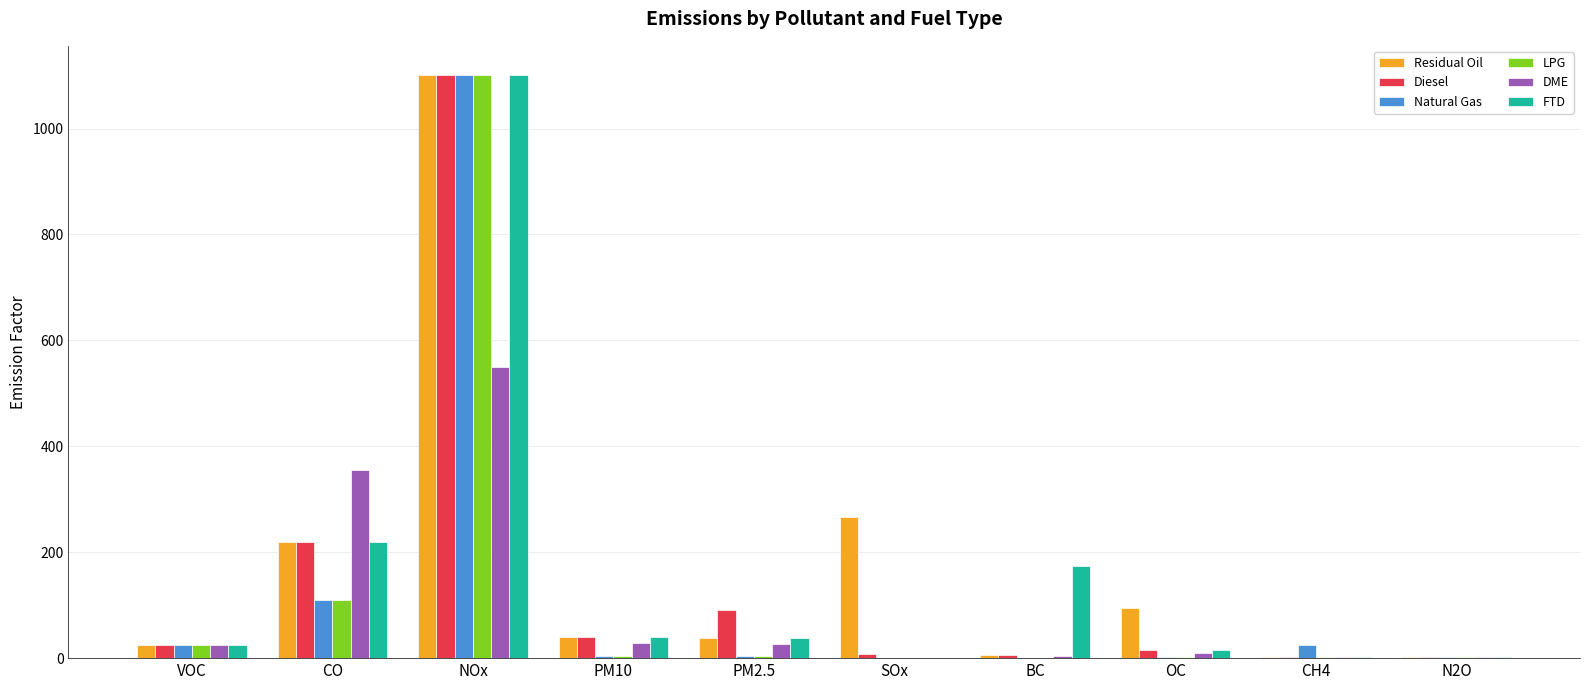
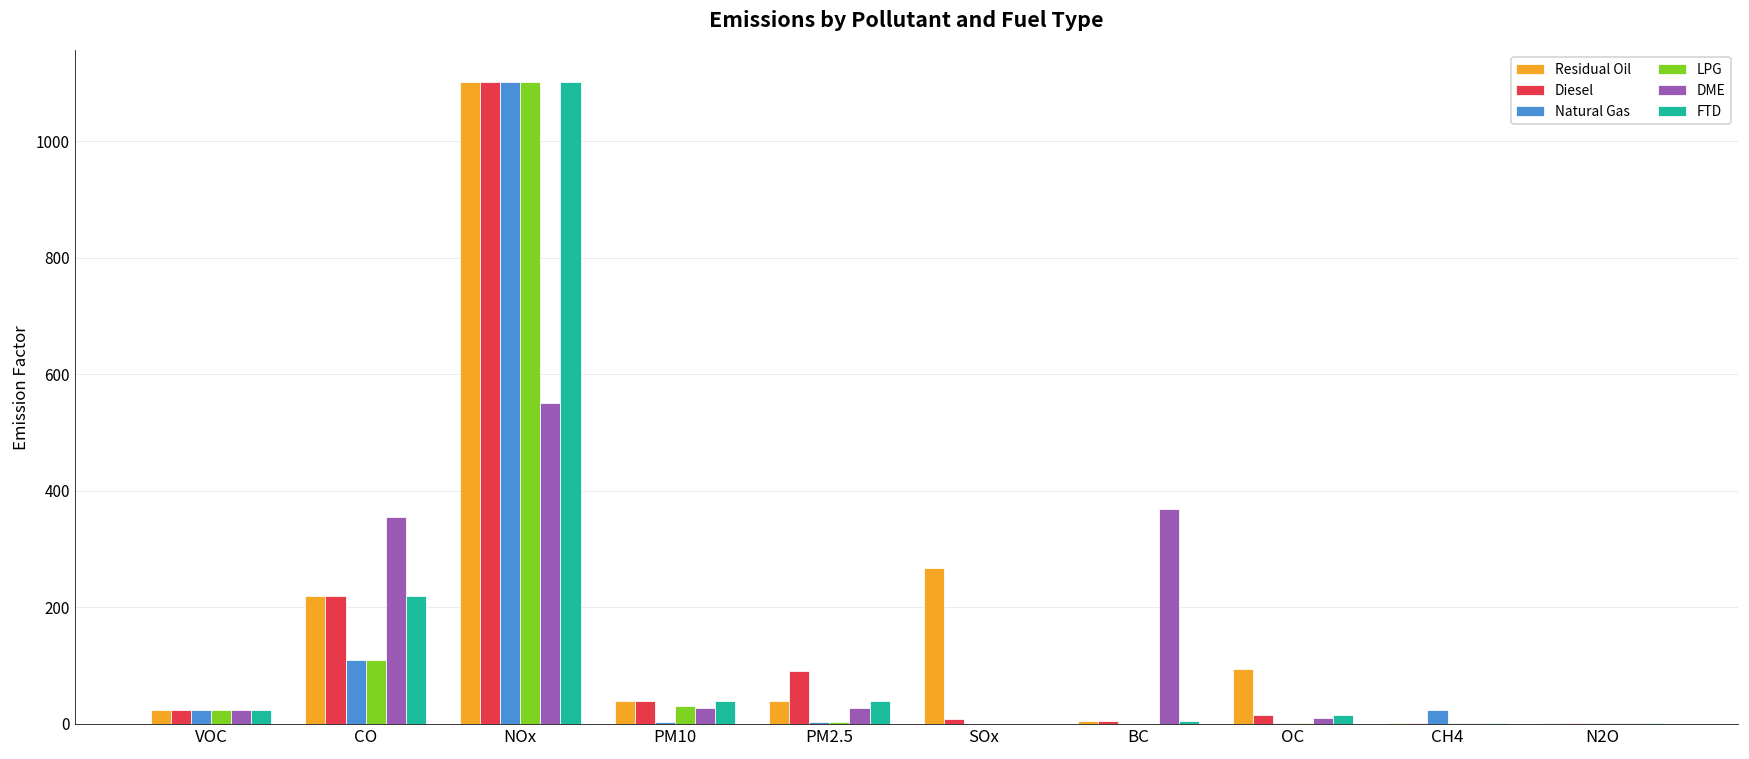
LPG, PM10: 0 -> 30
DME, BC: 0 -> 370
FTD, BC: 170 -> 10
